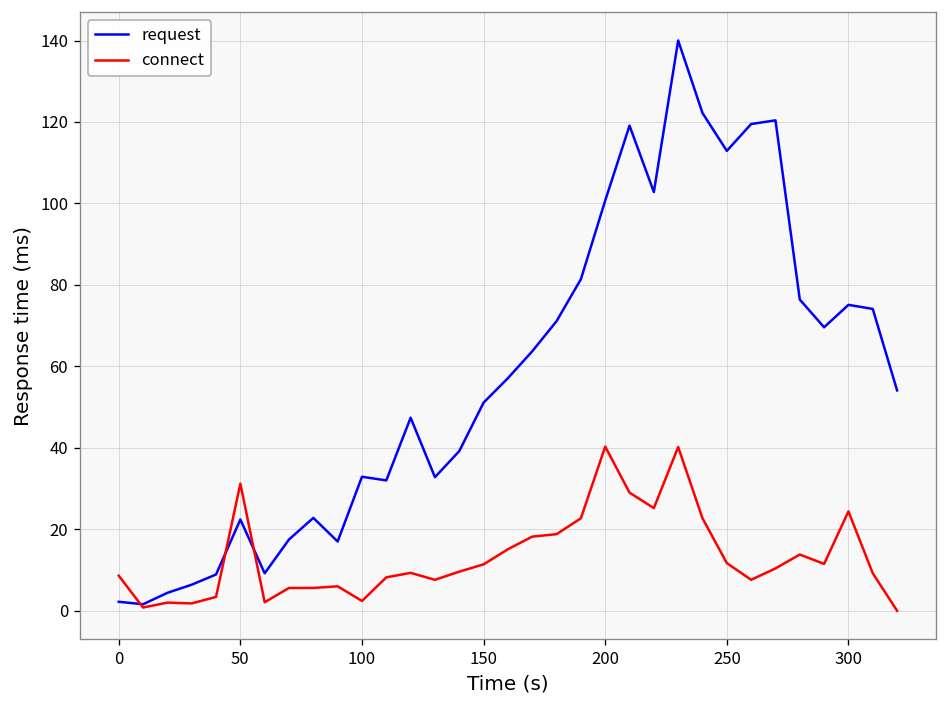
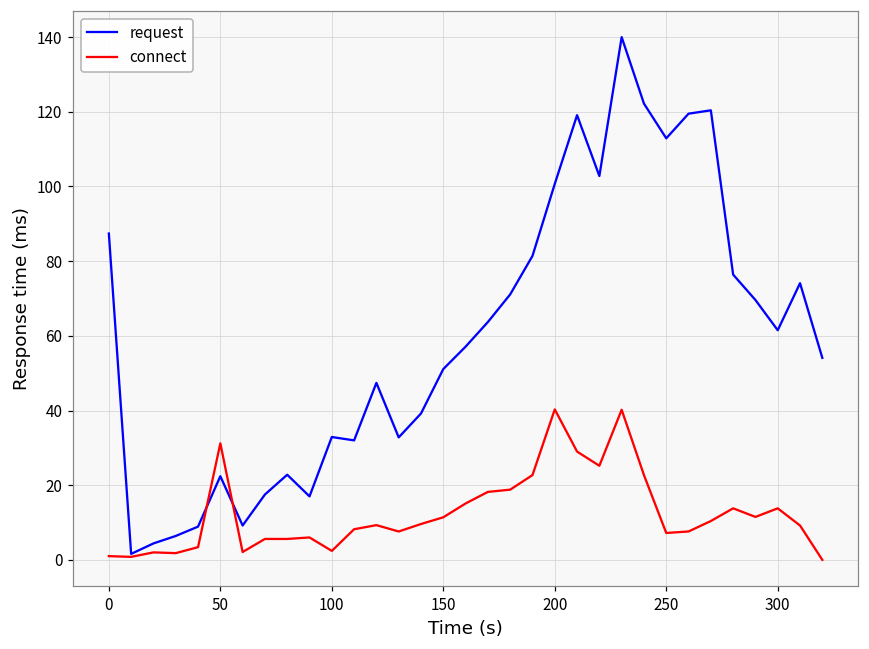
request, 0: 2 -> 87
connect, 0: 9 -> 1
connect, 250: 12 -> 7
request, 300: 75 -> 62
connect, 300: 24 -> 14
